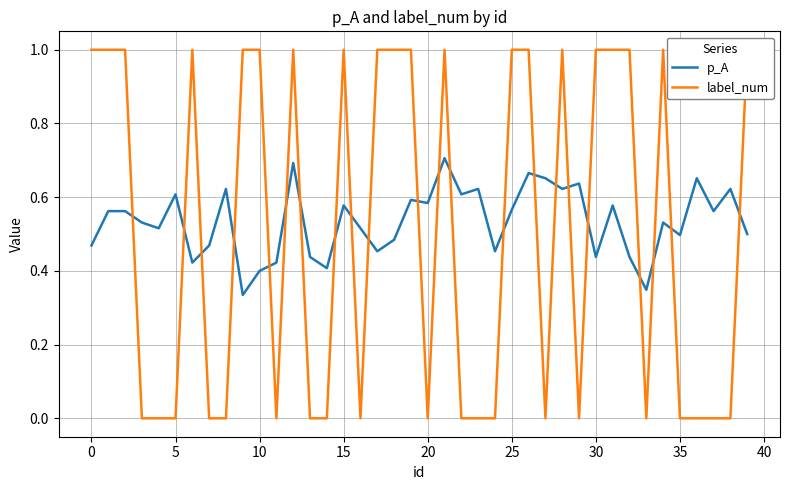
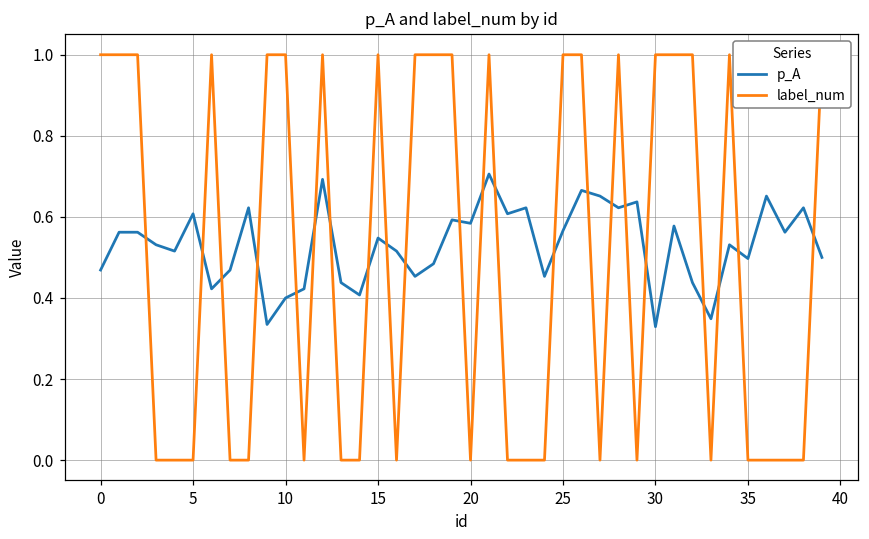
p_A, 15: 0.58 -> 0.55
p_A, 30: 0.44 -> 0.33
